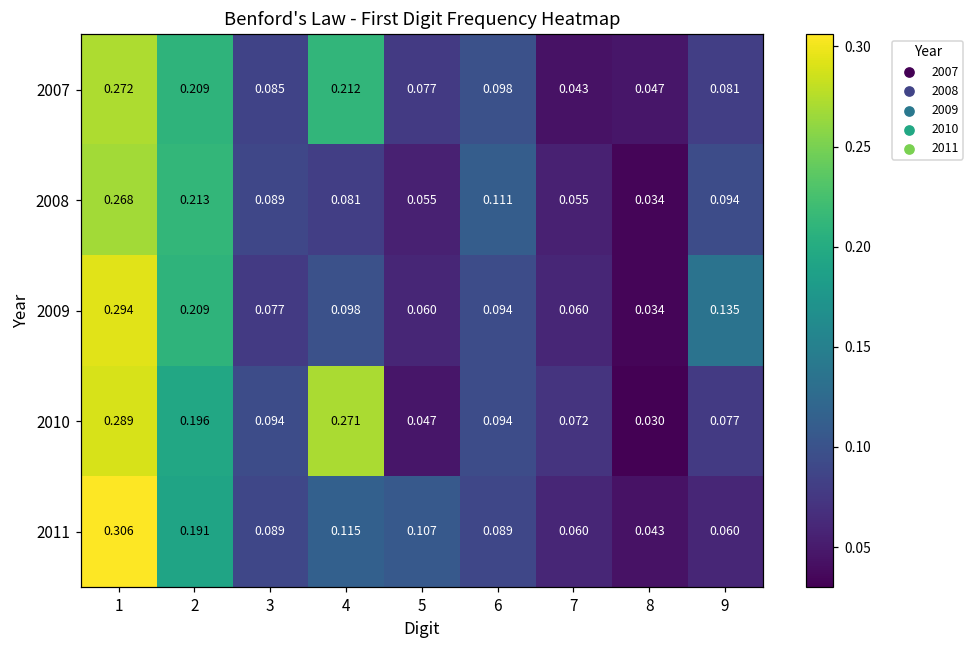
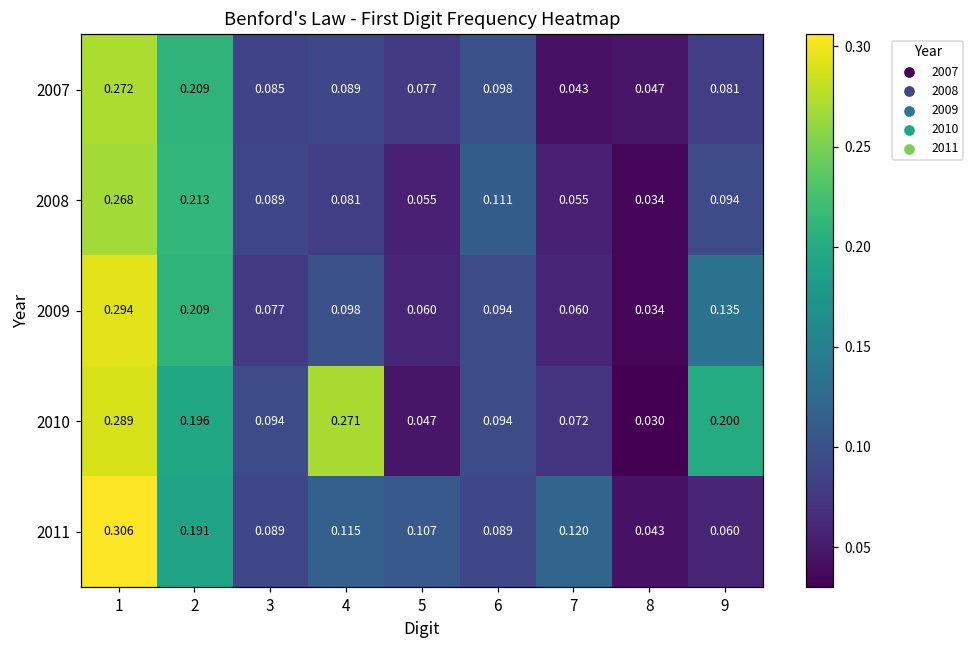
2007, 4: 0.212 -> 0.089
2010, 9: 0.077 -> 0.200
2011, 7: 0.060 -> 0.120
